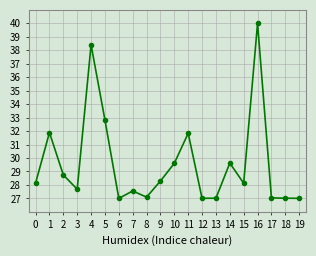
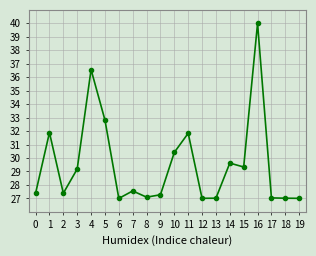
0: 28.1 -> 27.4
2: 28.7 -> 27.4
3: 27.7 -> 29.2
4: 38.4 -> 36.6
9: 28.3 -> 27.3
10: 29.6 -> 30.4
15: 28.1 -> 29.3
